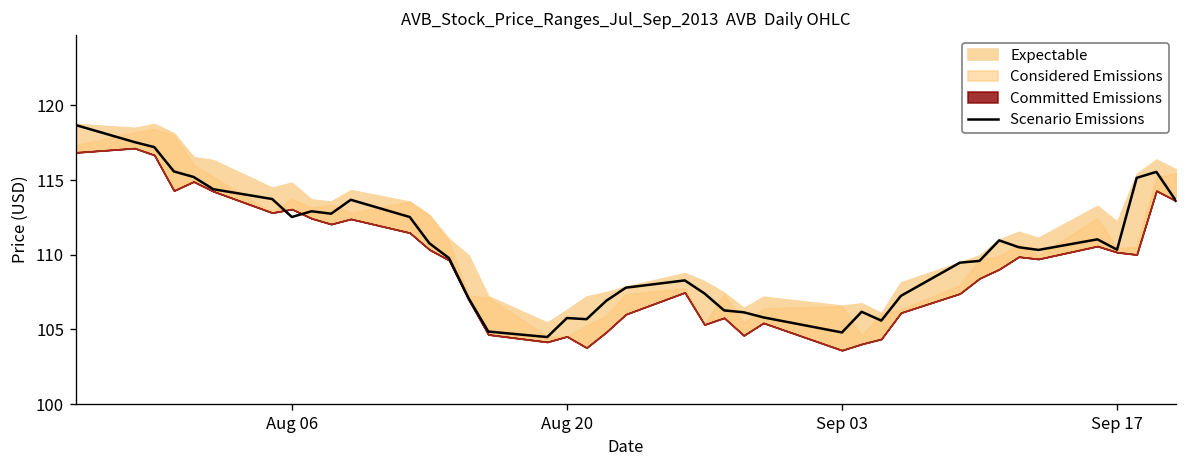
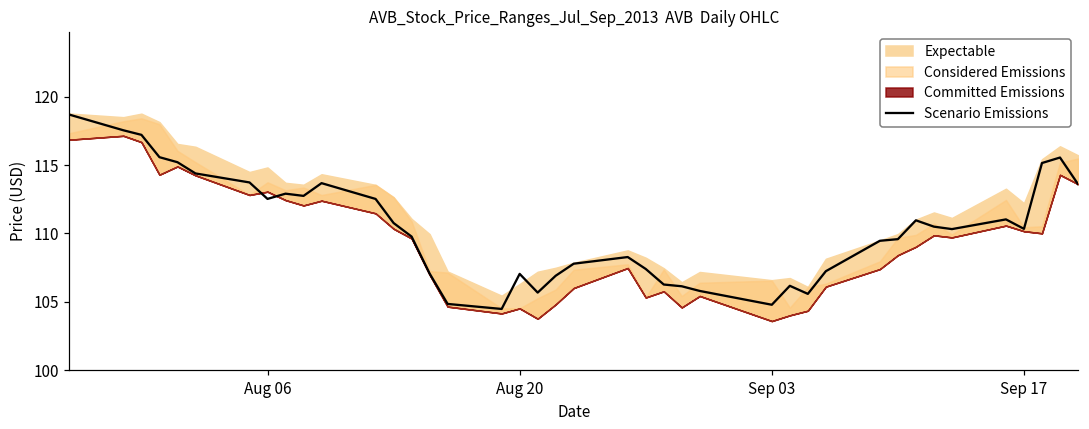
Scenario Emissions, Aug 20: 105.8 -> 107.0
